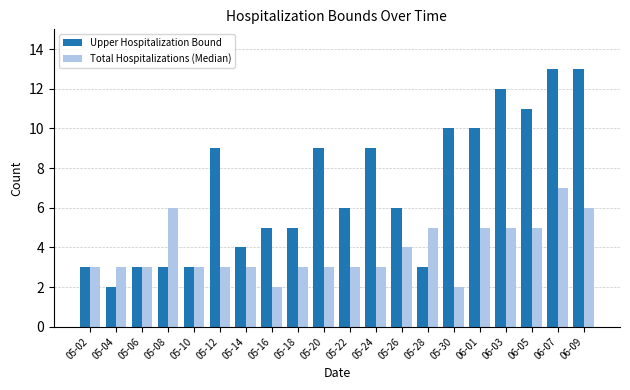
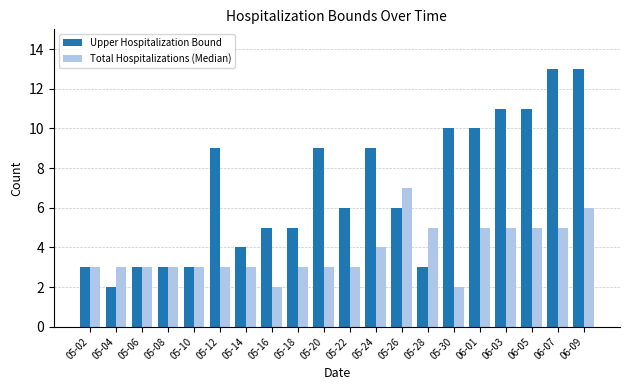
Total Hospitalizations (Median), 05-08: 6 -> 3
Total Hospitalizations (Median), 05-24: 3 -> 4
Total Hospitalizations (Median), 05-26: 4 -> 7
Upper Hospitalization Bound, 06-03: 12 -> 11
Total Hospitalizations (Median), 06-07: 7 -> 5
